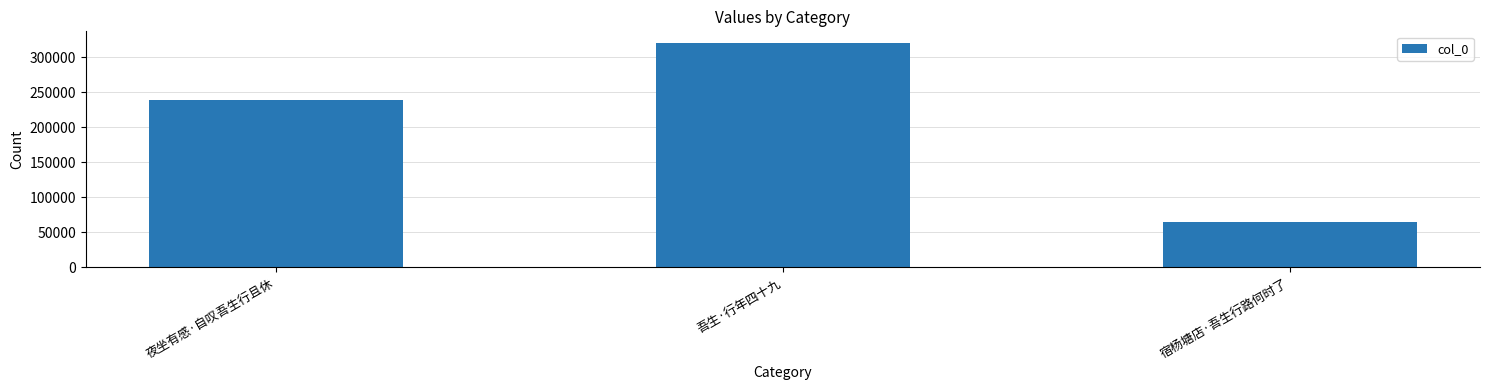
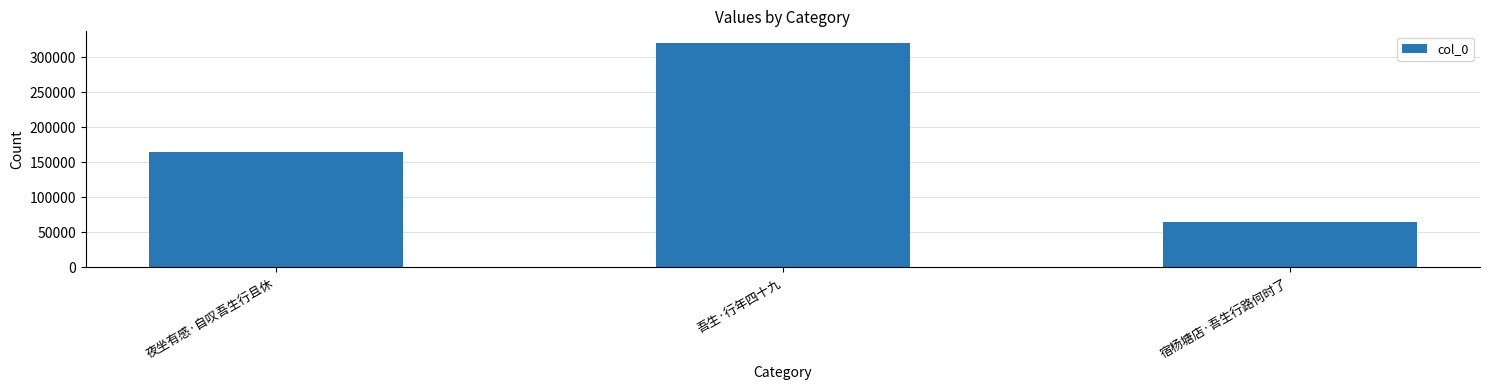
夜坐有感·自叹吾生行且休: 240000 -> 170000
